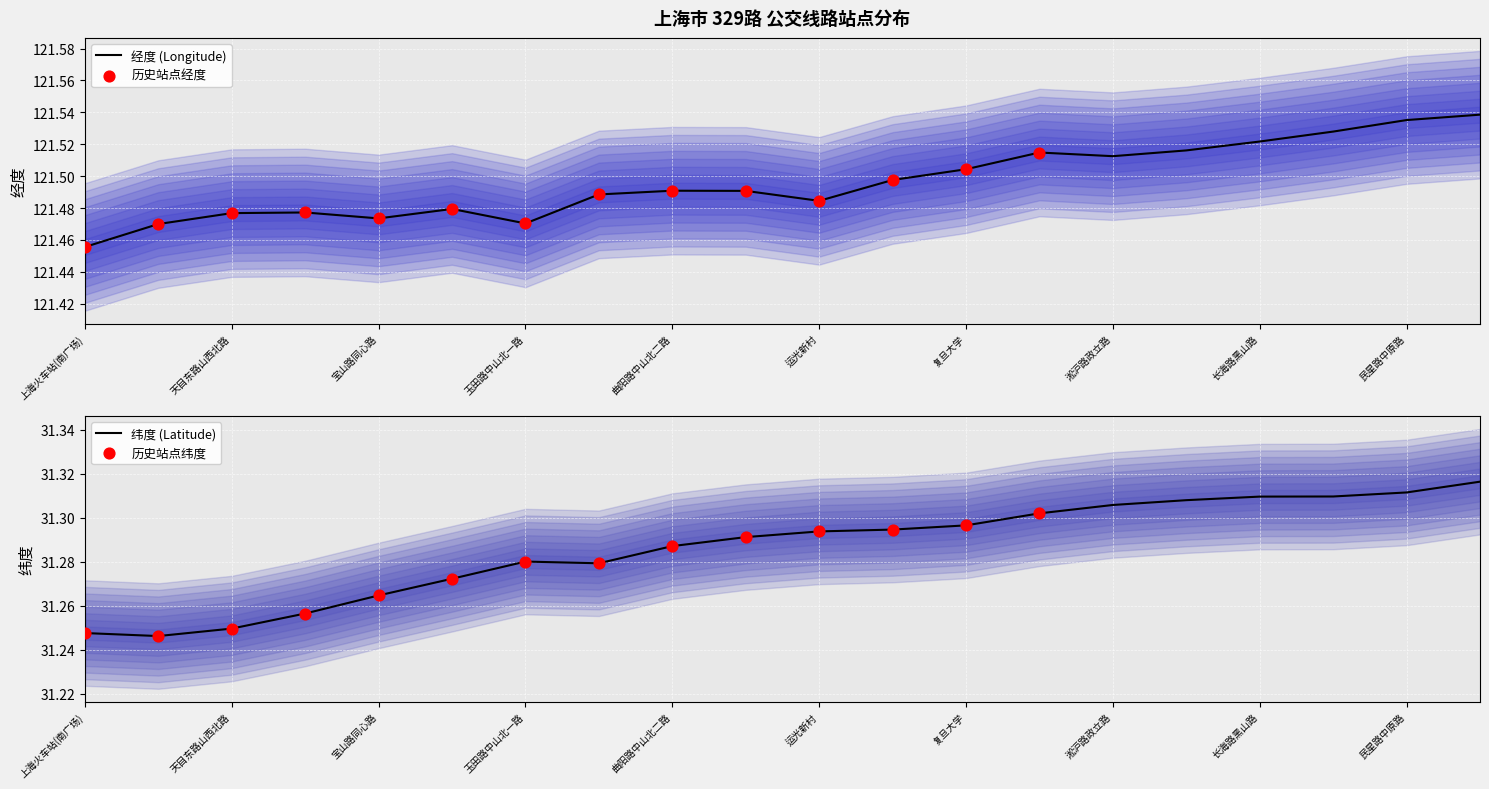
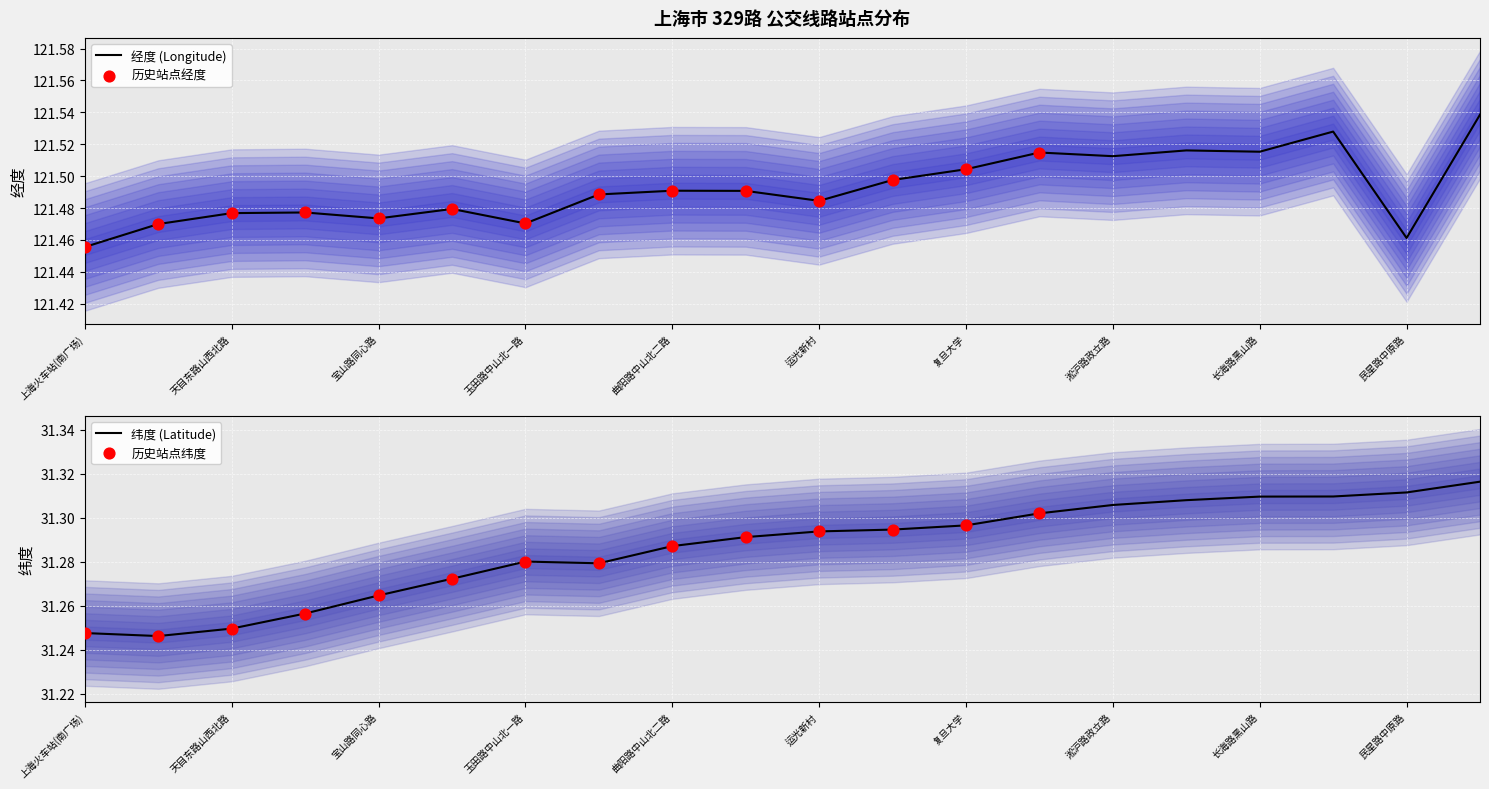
上海市 329路 公交线路站点分布, 经度 (Longitude), 长海路黑山路: 121.522 -> 121.515
上海市 329路 公交线路站点分布, 经度 (Longitude), 民星路中原路: 121.535 -> 121.461
